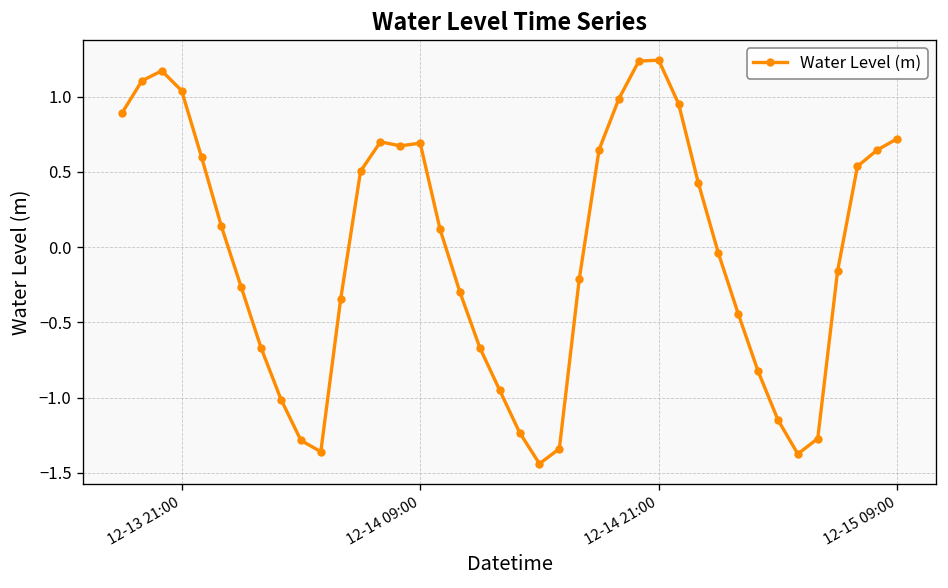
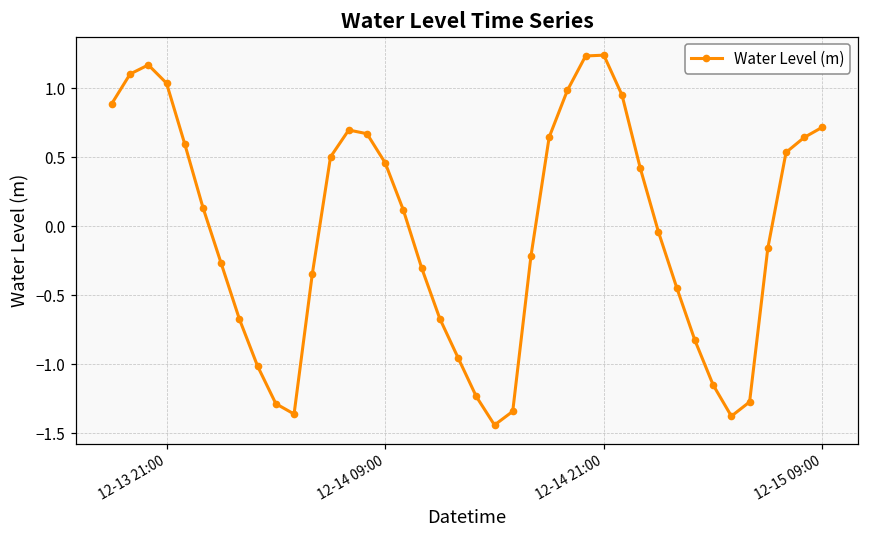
12-14 09:00: 0.69 -> 0.46
